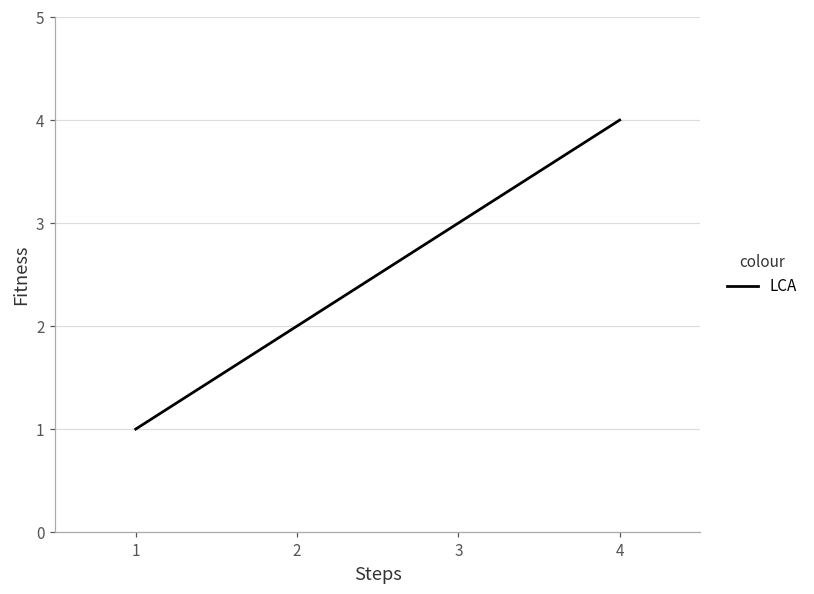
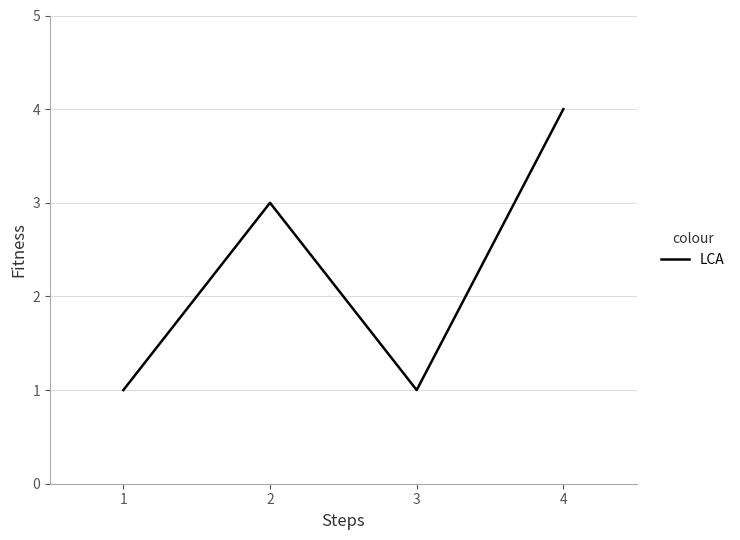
2: 2 -> 3
3: 3 -> 1
